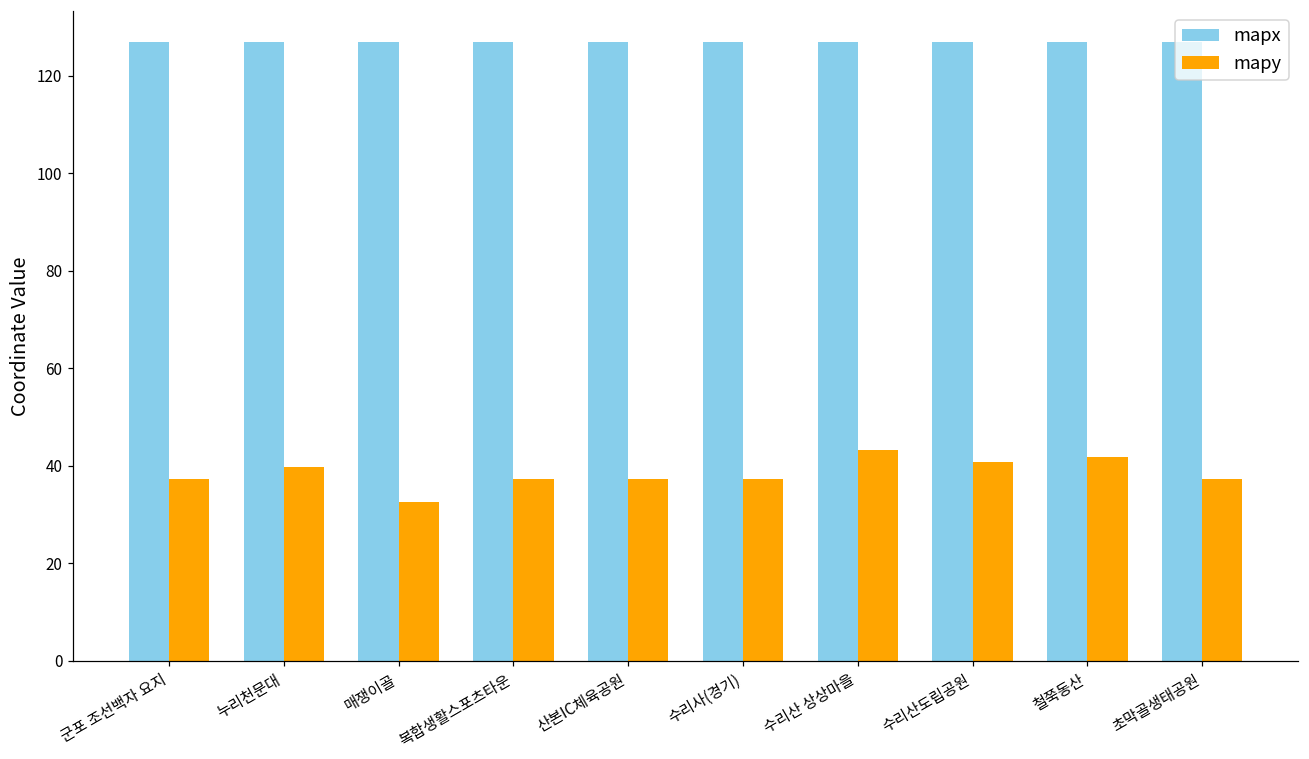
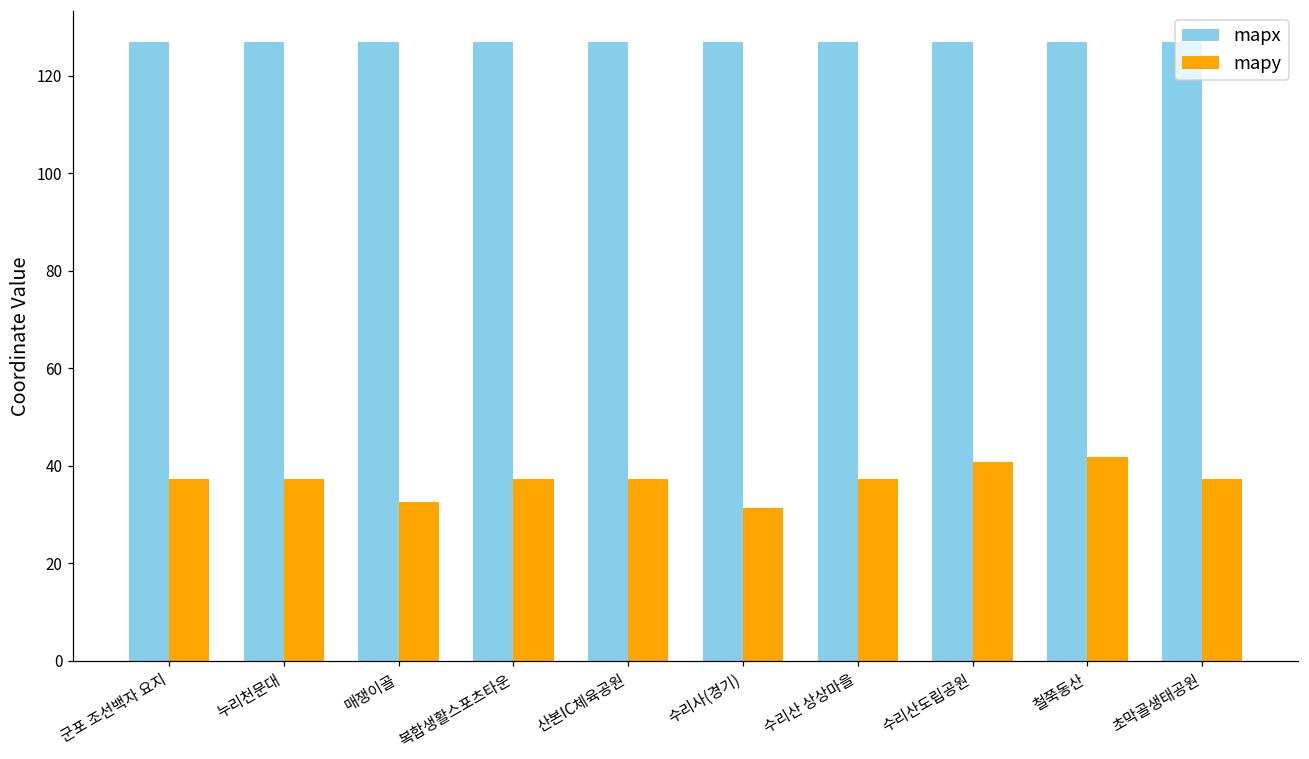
mapy, 누리천문대: 40 -> 37
mapy, 수리사(경기): 37 -> 31
mapy, 수리산 상상마을: 43 -> 37
